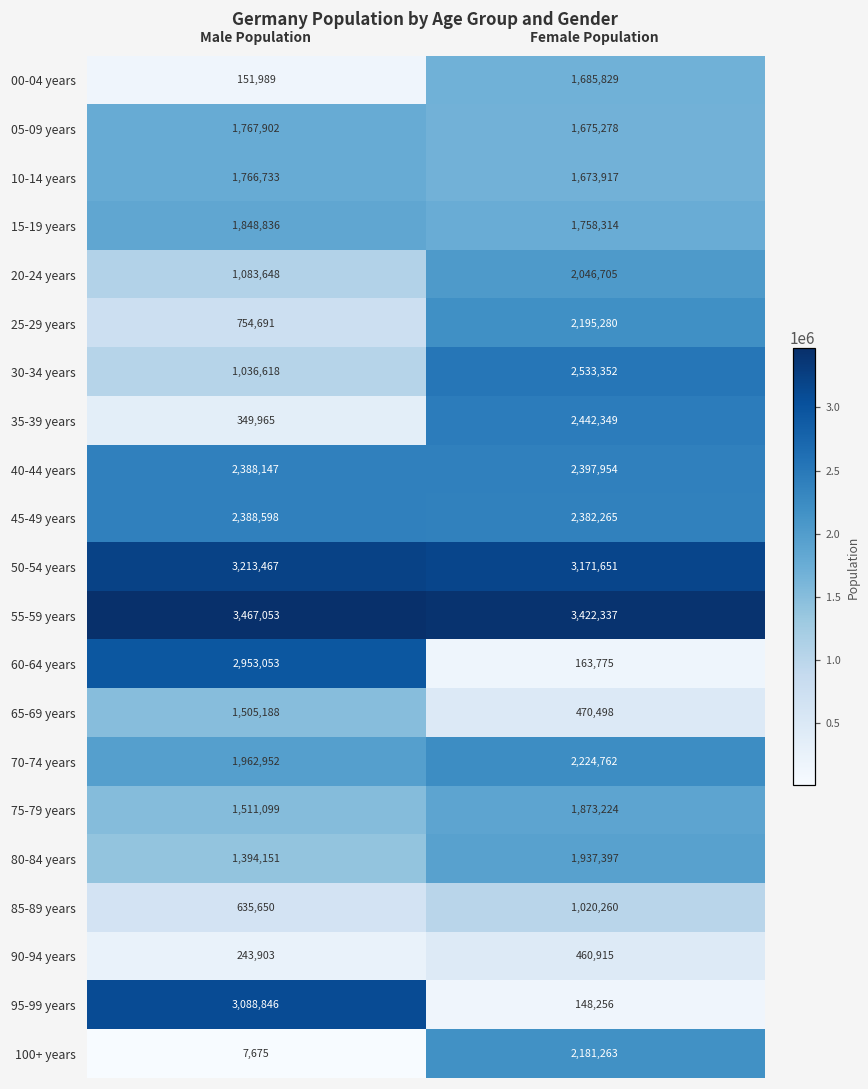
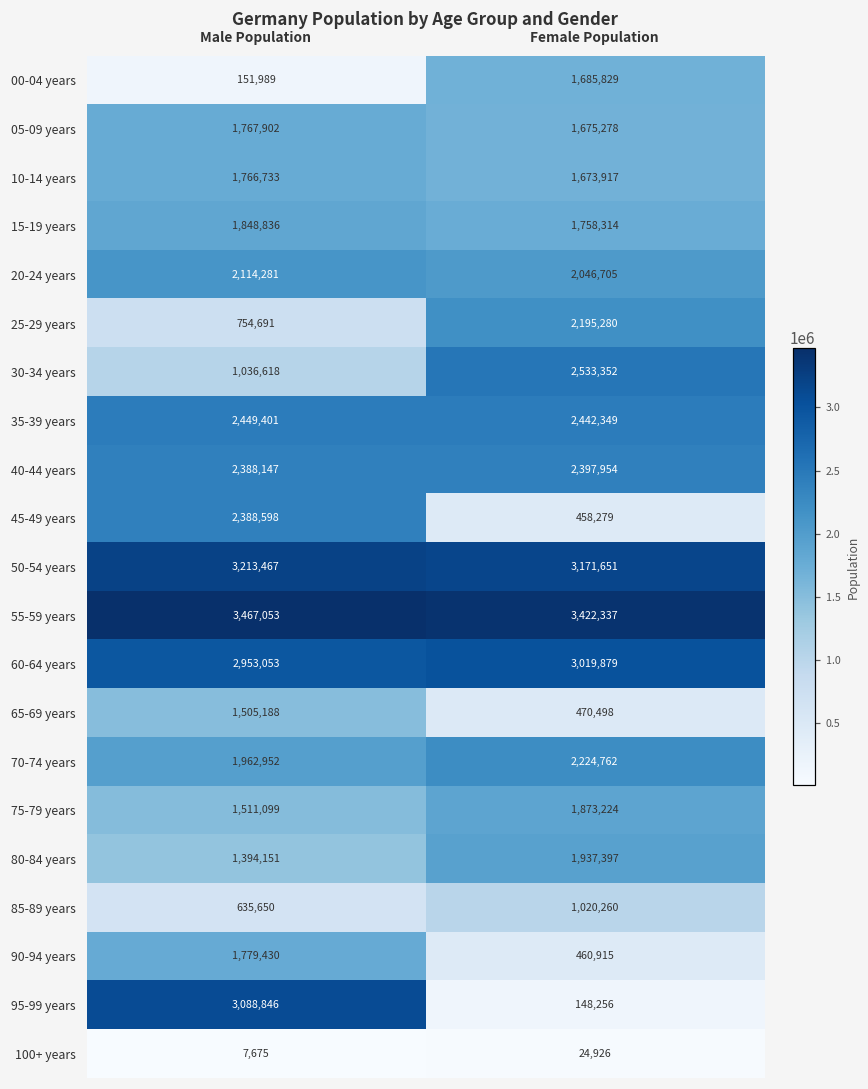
20-24 years, Male Population: 1,083,648 -> 2,114,281
35-39 years, Male Population: 349,965 -> 2,449,401
45-49 years, Female Population: 2,382,265 -> 458,279
60-64 years, Female Population: 163,775 -> 3,019,879
90-94 years, Male Population: 243,903 -> 1,779,430
100+ years, Female Population: 2,181,263 -> 24,926
